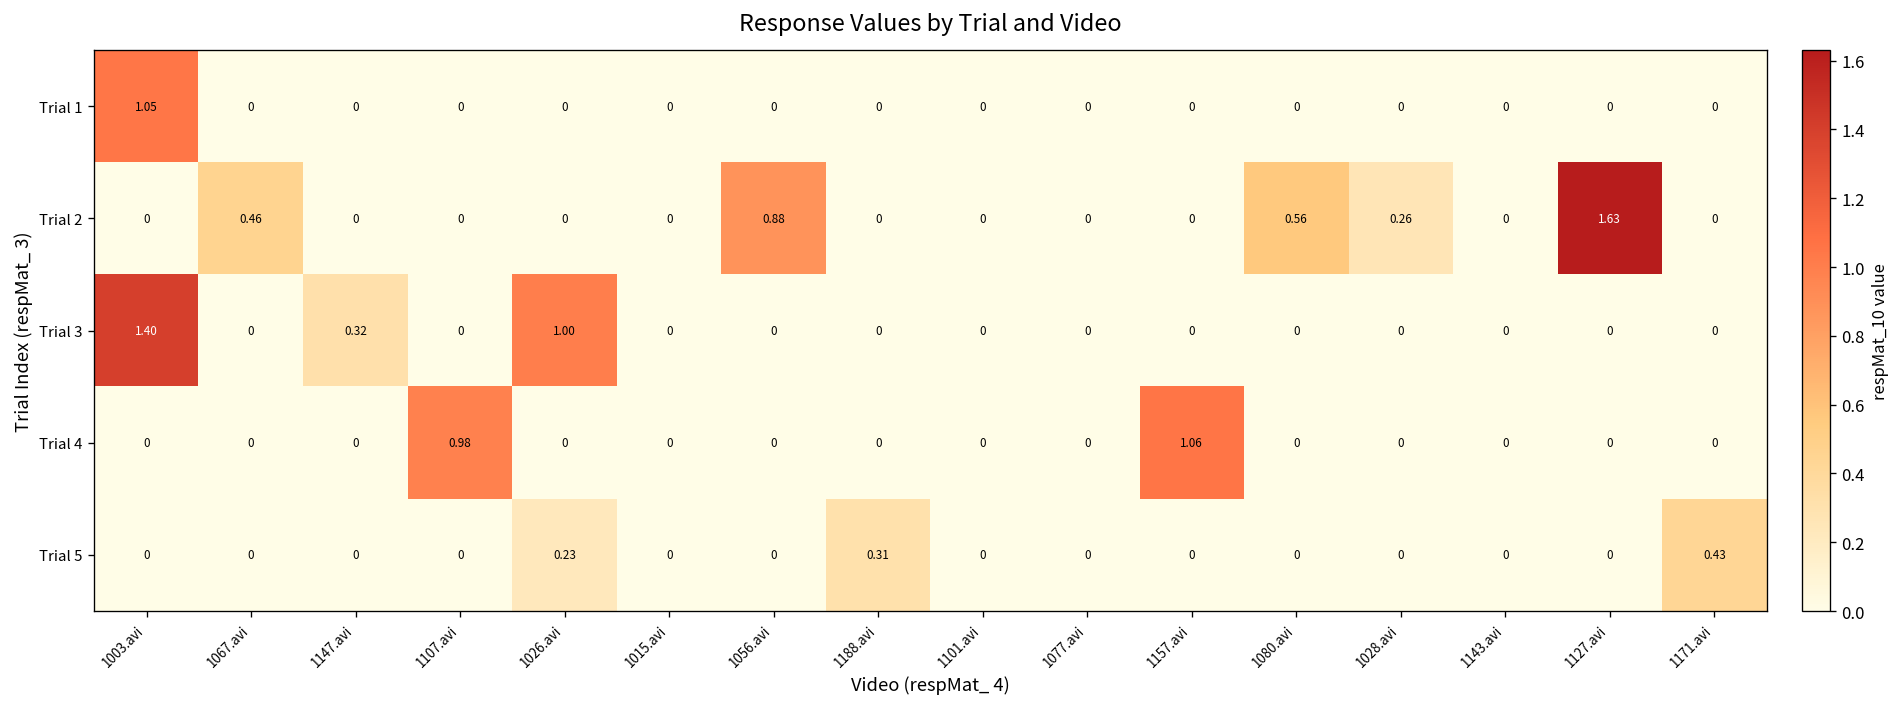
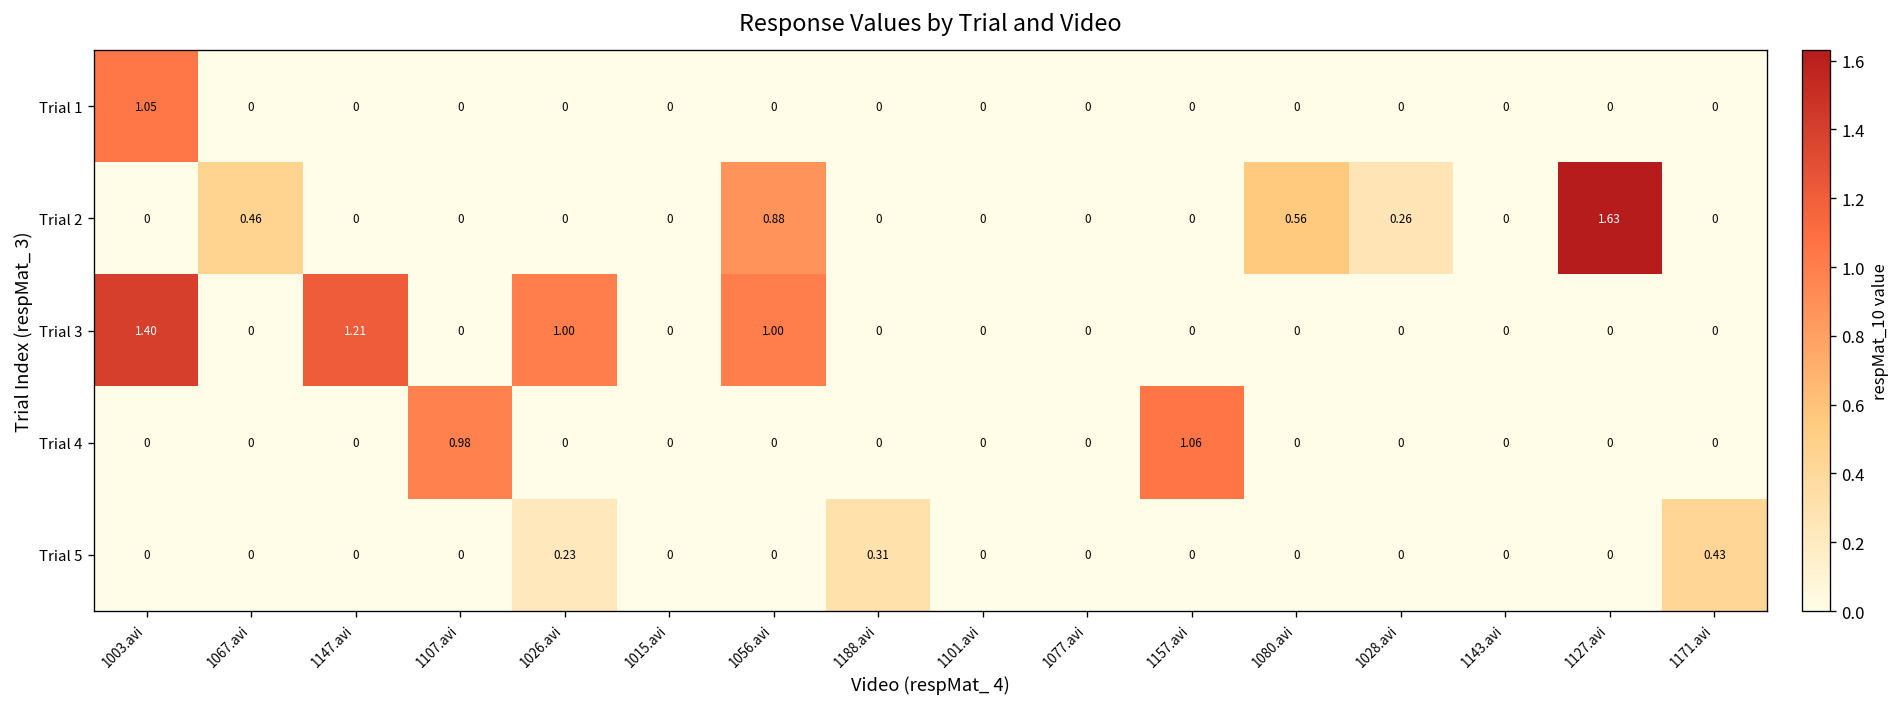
Trial 3, 1147.avi: 0.32 -> 1.21
Trial 3, 1056.avi: 0 -> 1.00
